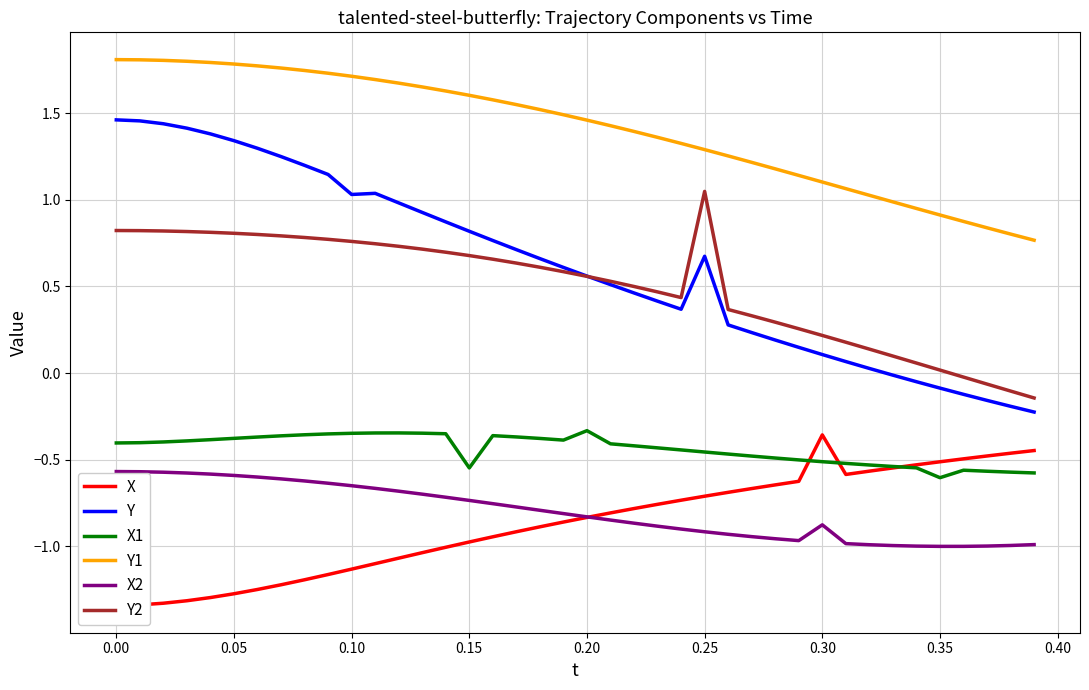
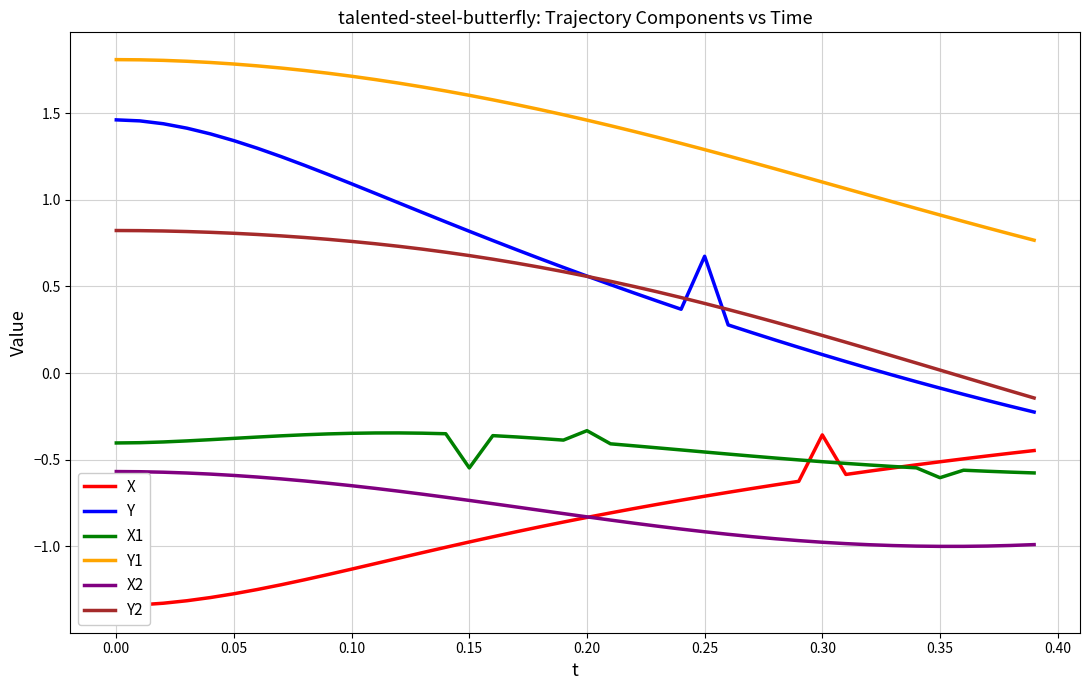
Y, 0.10: 1.03 -> 1.09
Y2, 0.25: 1.05 -> 0.40
X2, 0.30: -0.88 -> -0.98
